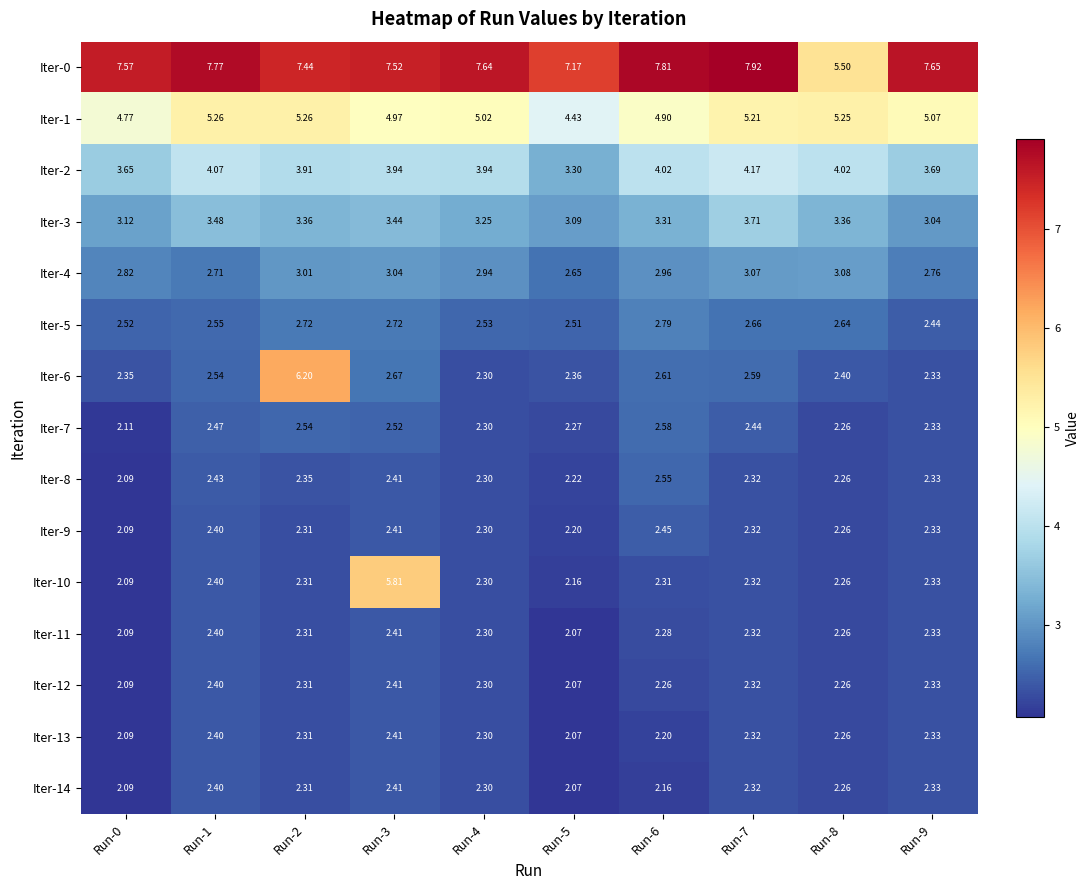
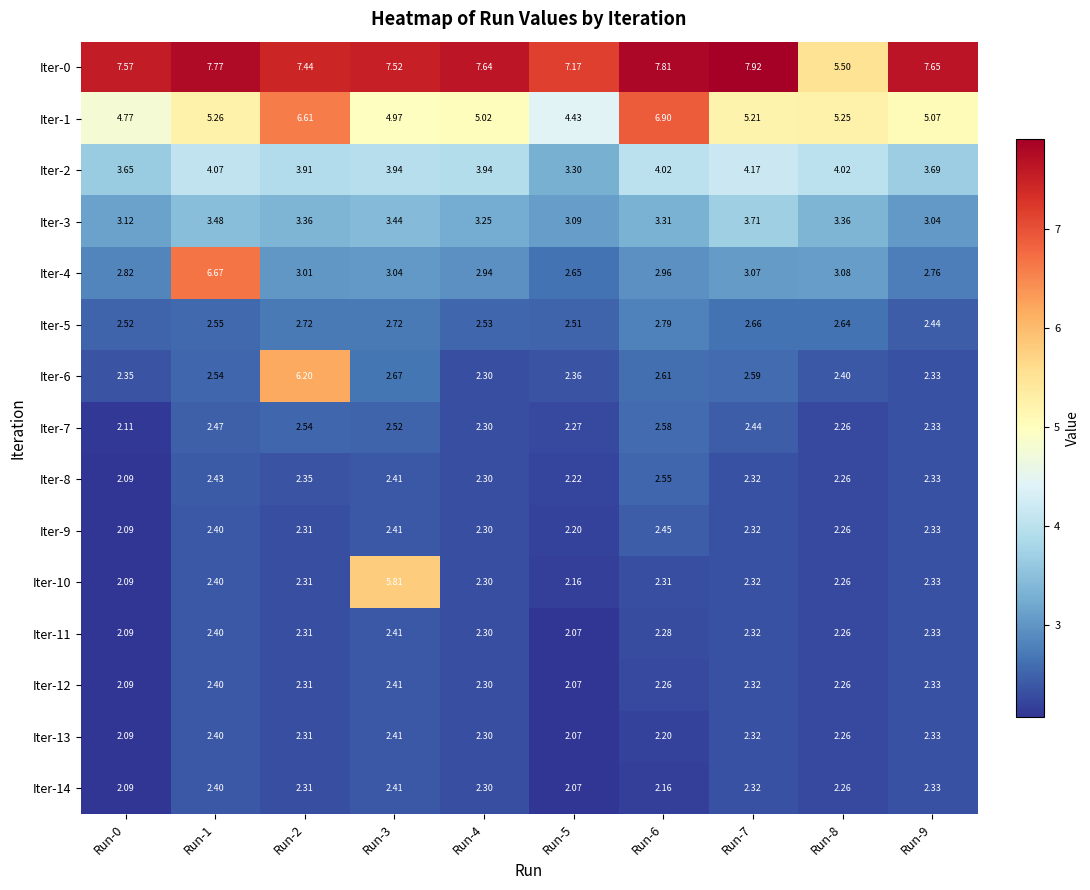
Iter-1, Run-2: 5.26 -> 6.61
Iter-1, Run-6: 4.90 -> 6.90
Iter-4, Run-1: 2.71 -> 6.67
